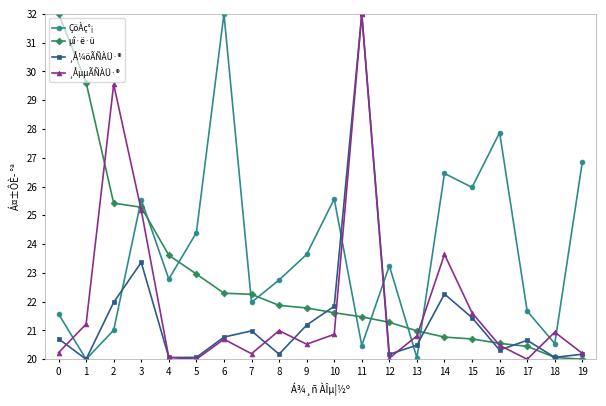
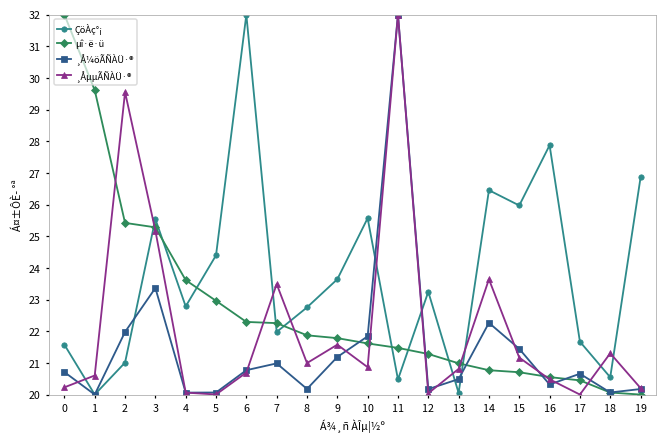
¸ÅµµÃÑÀÜ·®, 1: 21.2 -> 20.6
¸ÅµµÃÑÀÜ·®, 7: 20.2 -> 23.5
¸ÅµµÃÑÀÜ·®, 9: 20.5 -> 21.6
¸ÅµµÃÑÀÜ·®, 15: 21.6 -> 21.2
¸ÅµµÃÑÀÜ·®, 18: 20.9 -> 21.3
